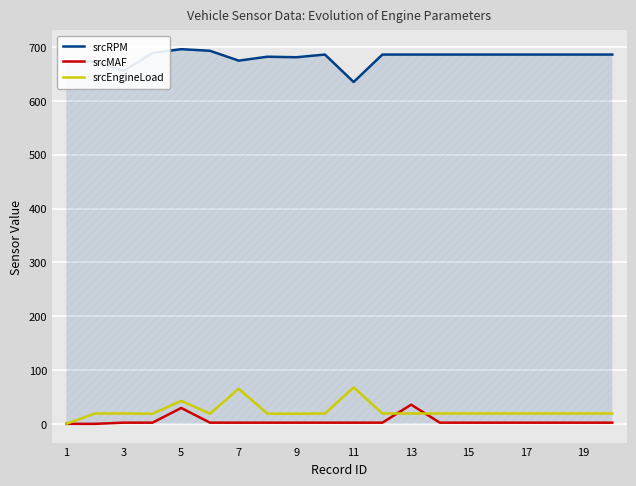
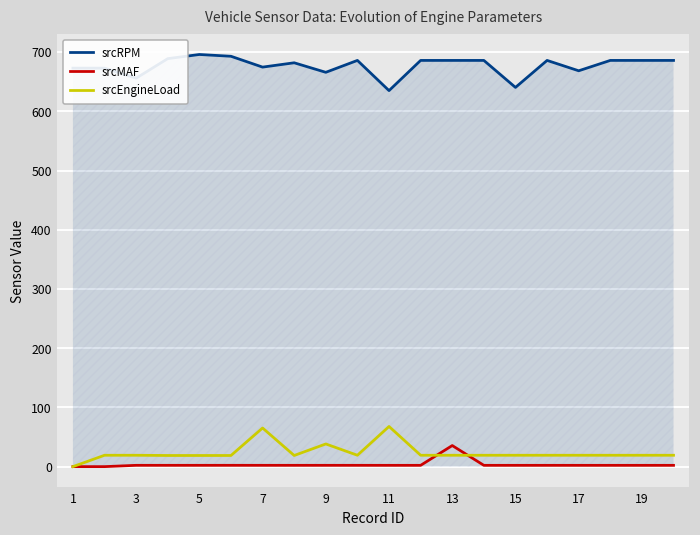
srcMAF, 5: 30 -> 0
srcEngineLoad, 5: 40 -> 20
srcRPM, 9: 680 -> 670
srcEngineLoad, 9: 20 -> 40
srcRPM, 15: 690 -> 640
srcRPM, 17: 690 -> 670
